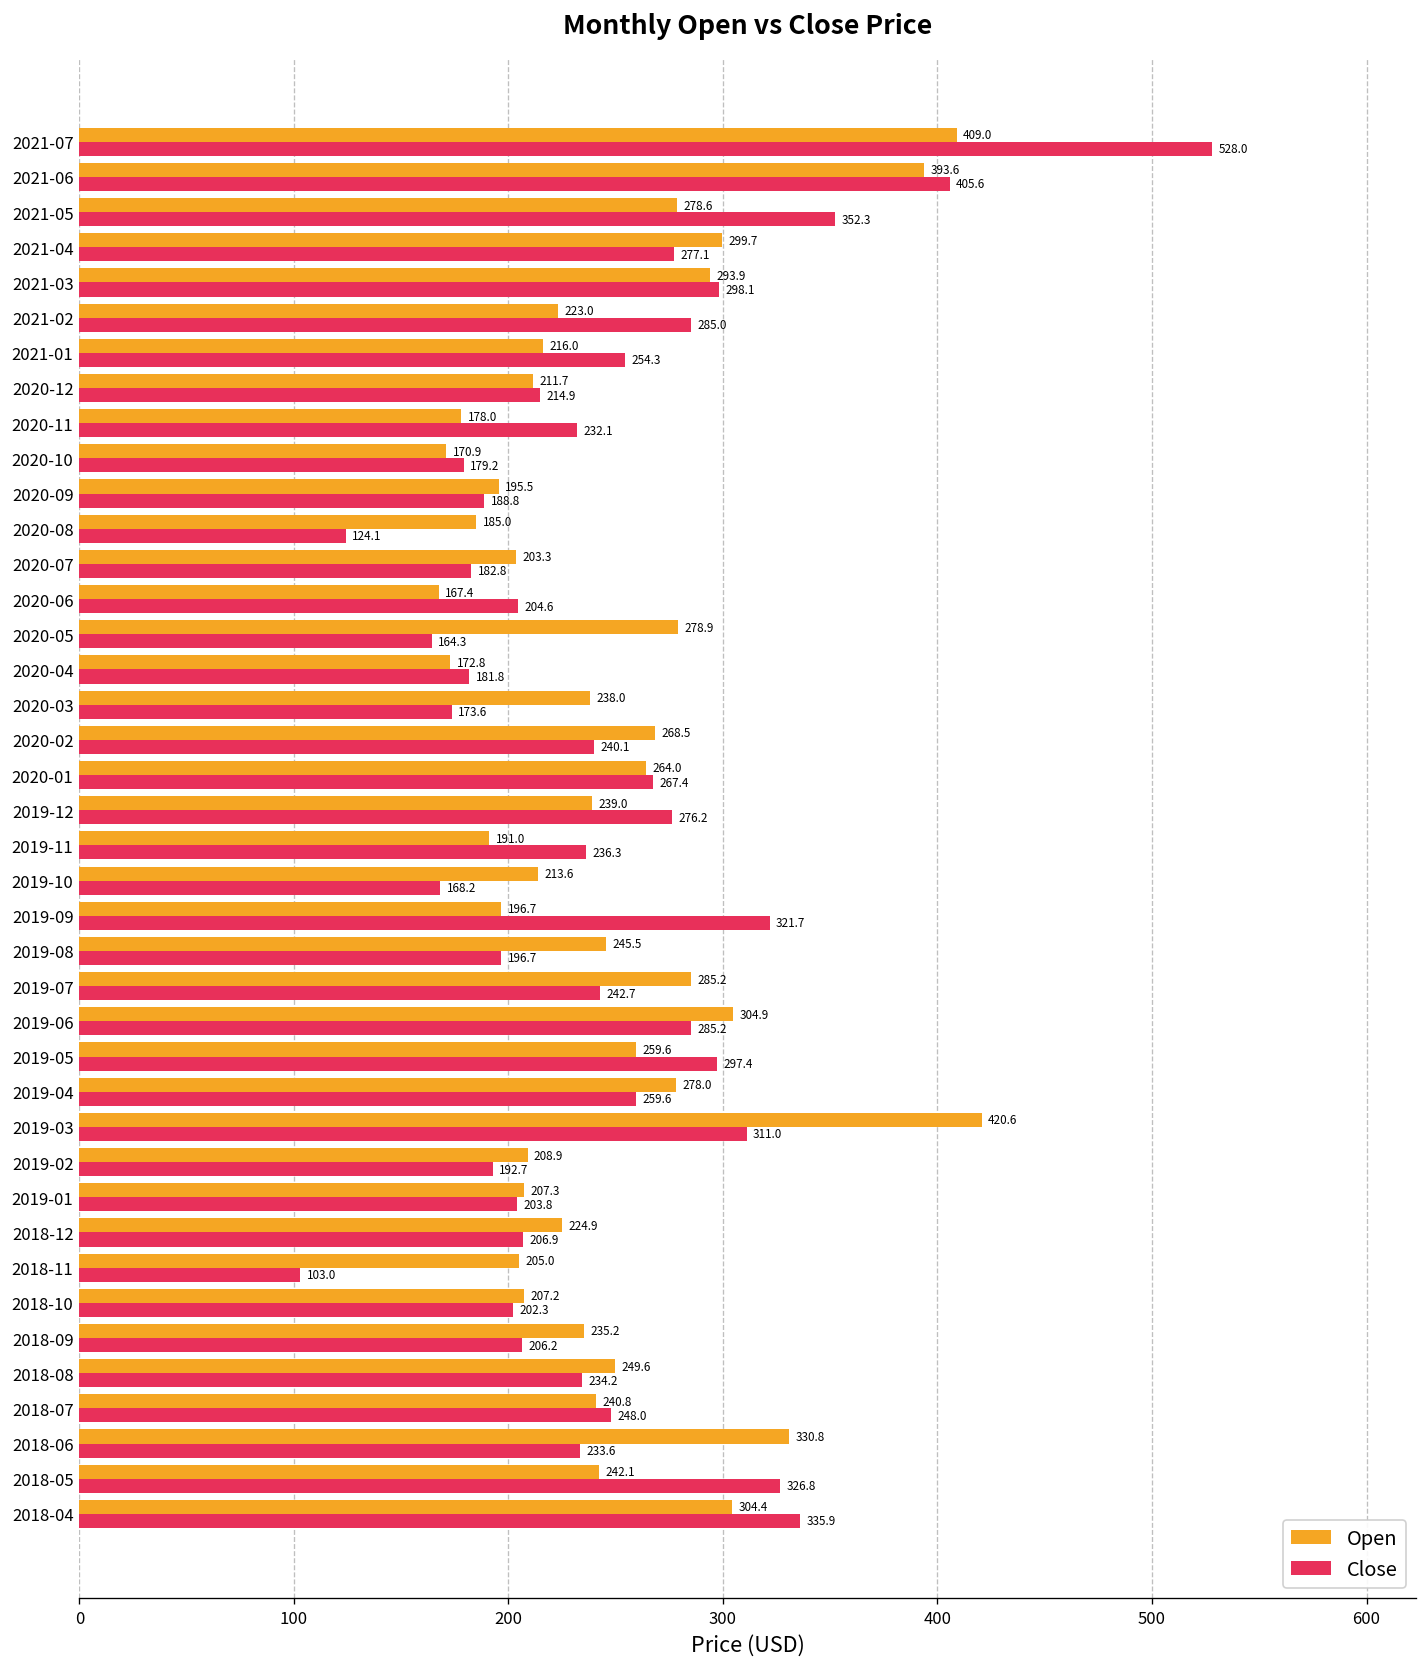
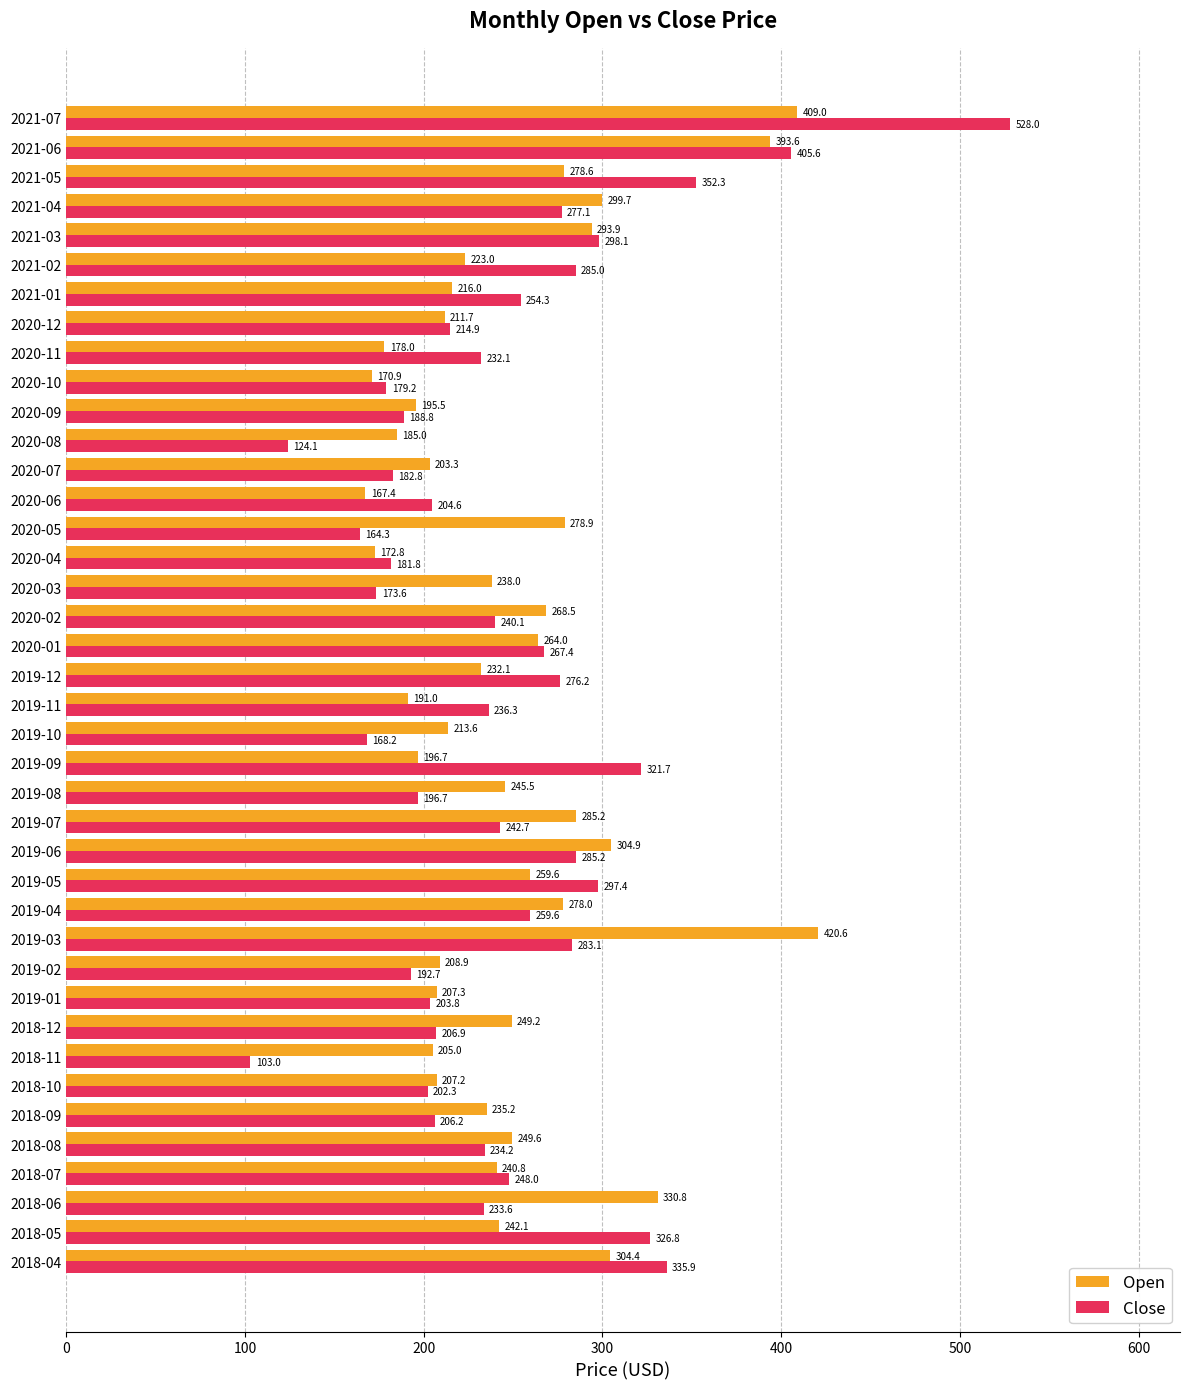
Open, 2019-12: 239.0 -> 232.1
Close, 2019-03: 311.0 -> 283.1
Open, 2018-12: 224.9 -> 249.2
